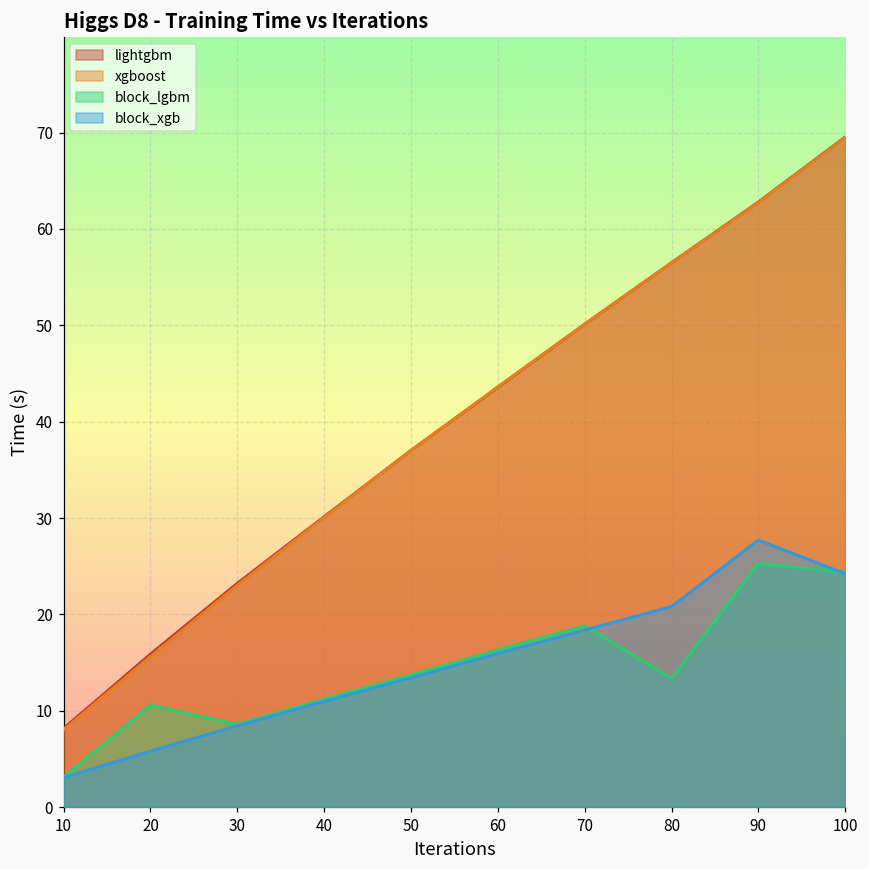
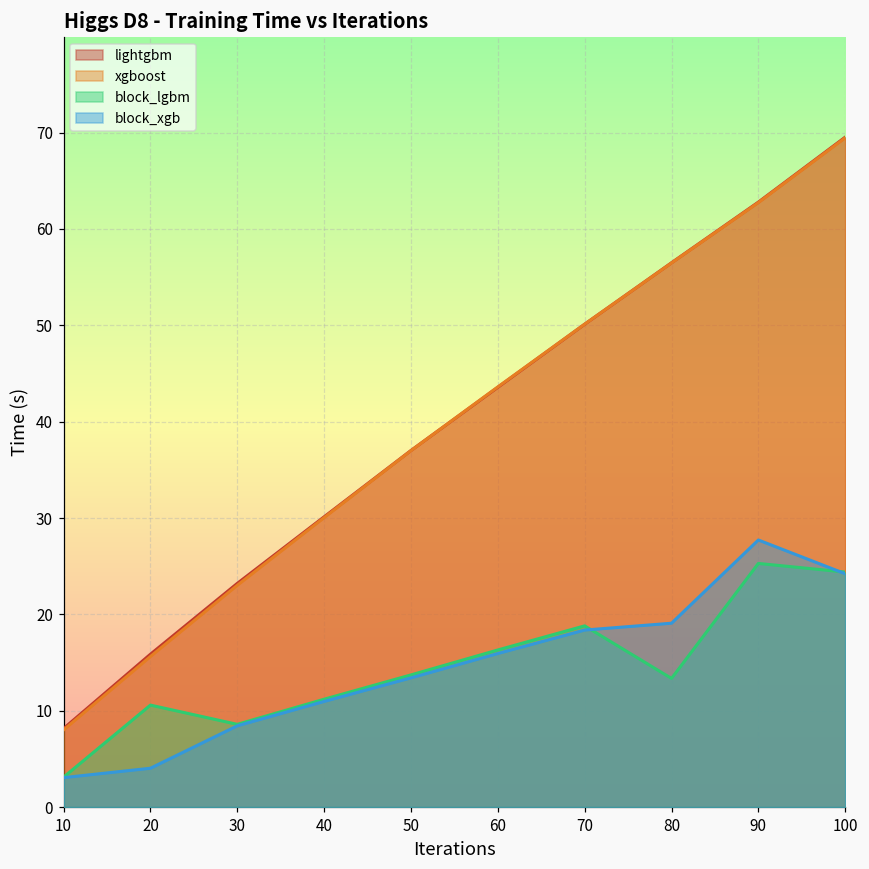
block_xgb, 20: 6 -> 4
block_xgb, 80: 21 -> 19
